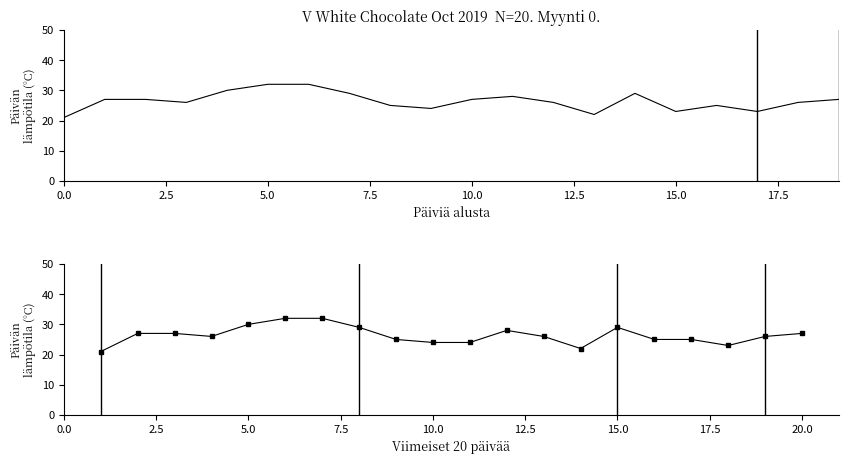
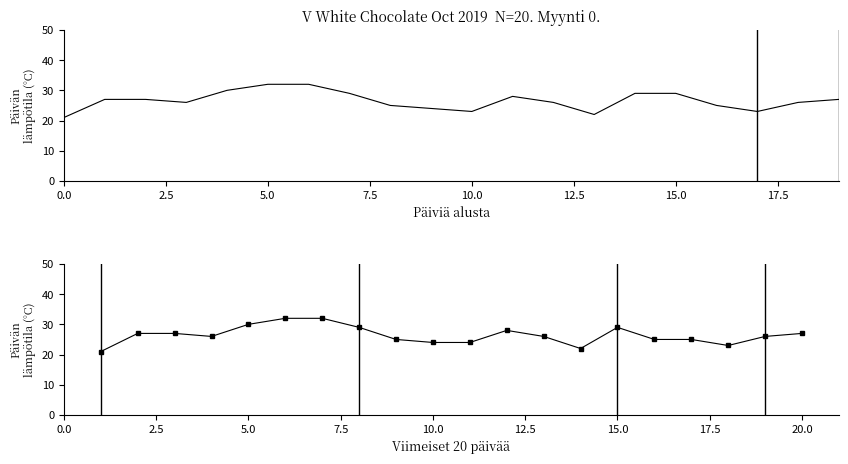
V White Chocolate Oct 2019 N=20. Myynti 0., 10.0: 27 -> 23
V White Chocolate Oct 2019 N=20. Myynti 0., 15.0: 23 -> 29
